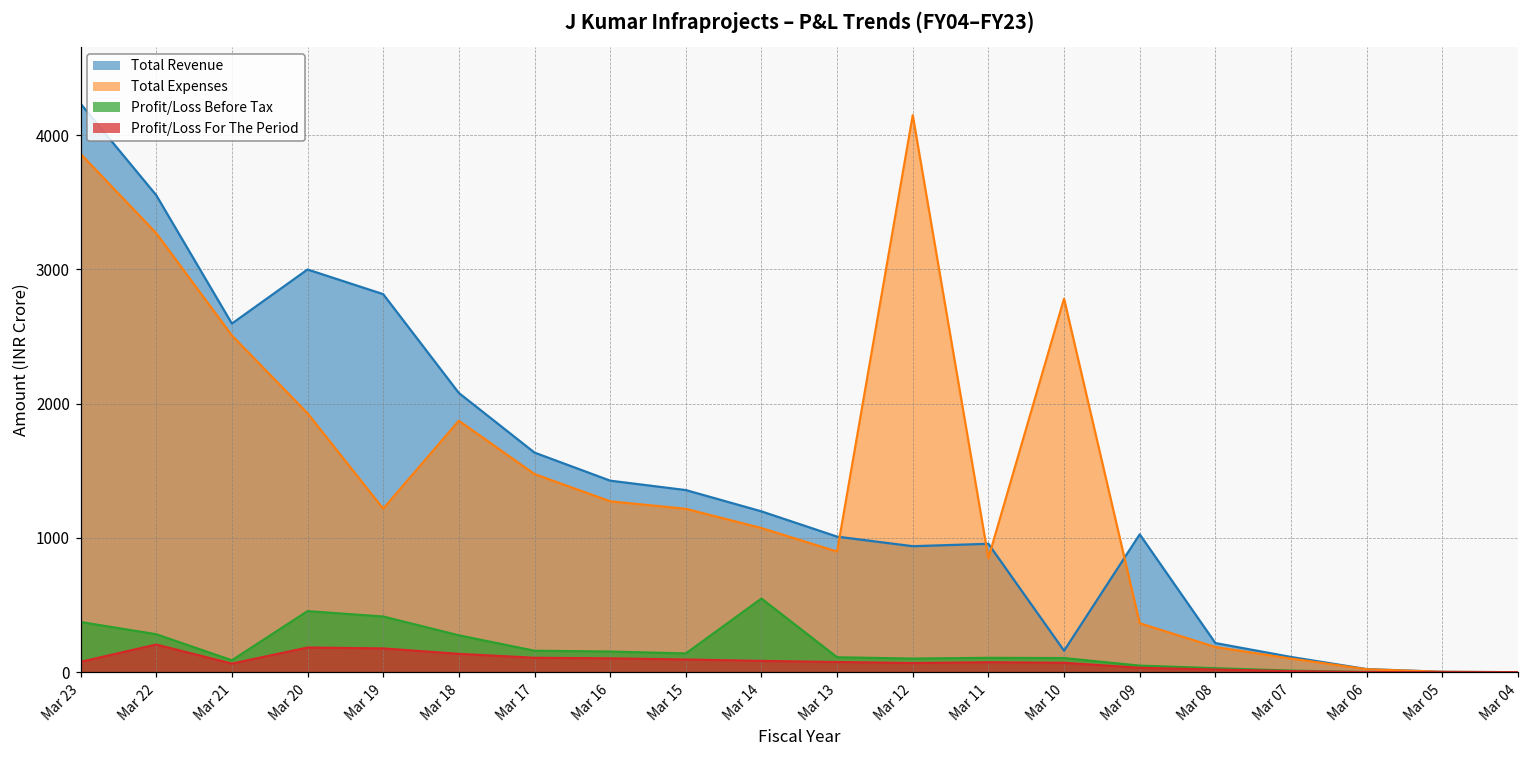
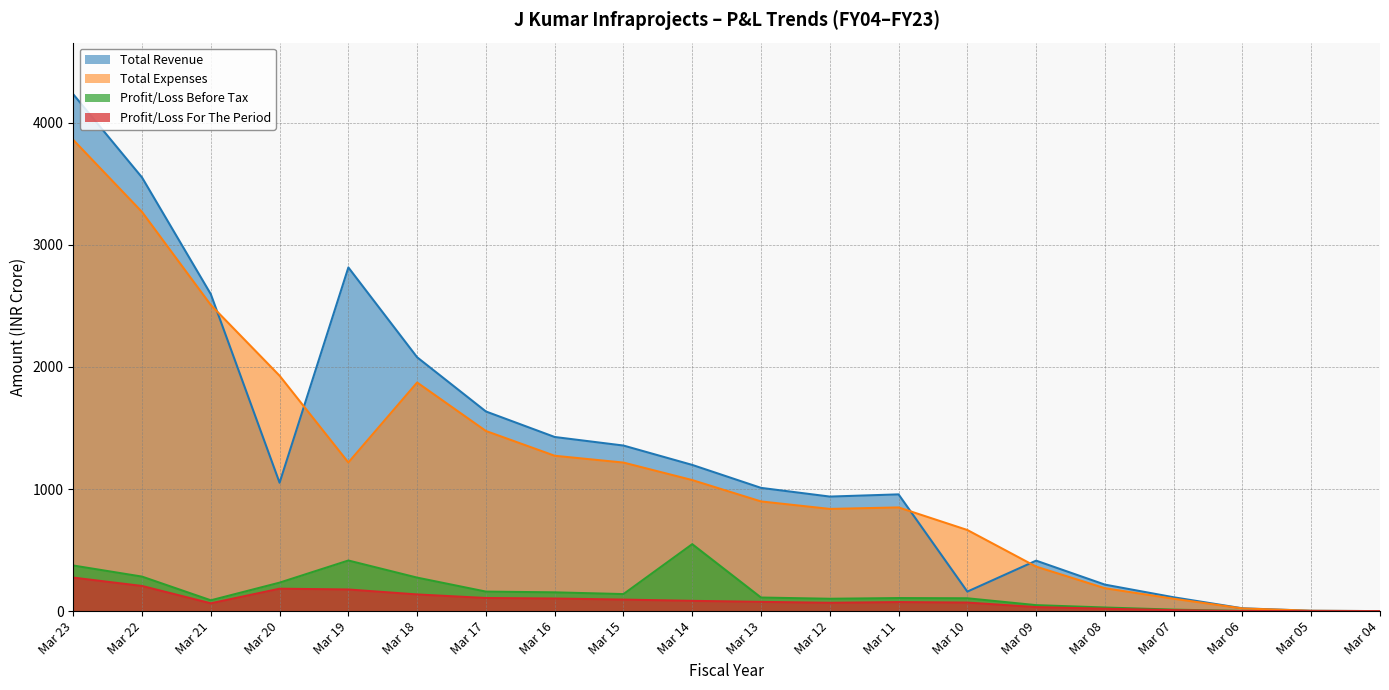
Profit/Loss For The Period, Mar 23: 80 -> 270
Total Revenue, Mar 20: 3000 -> 1050
Profit/Loss Before Tax, Mar 20: 450 -> 230
Total Expenses, Mar 12: 4150 -> 840
Total Expenses, Mar 10: 2780 -> 660
Total Revenue, Mar 09: 1030 -> 410
